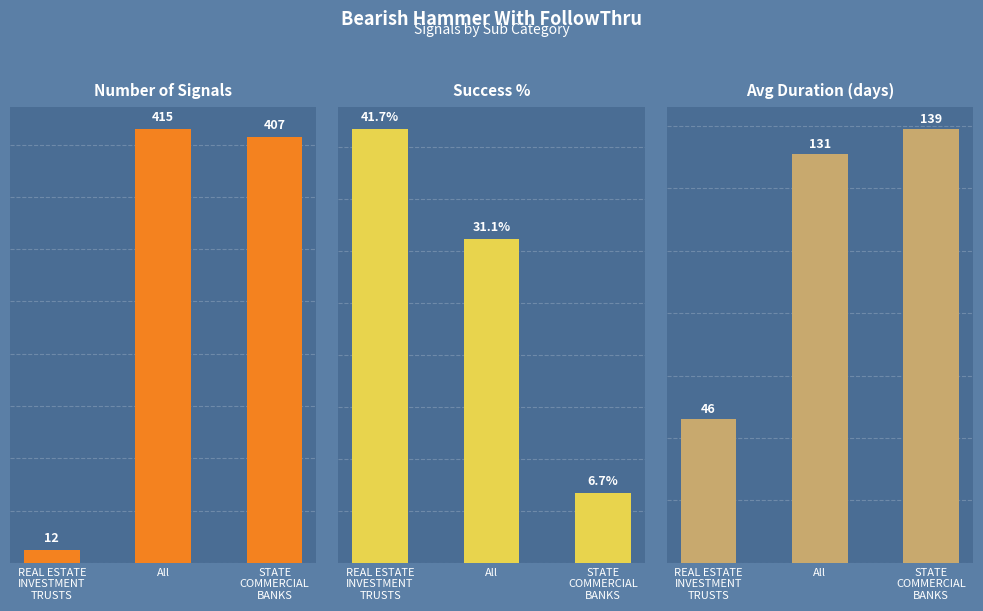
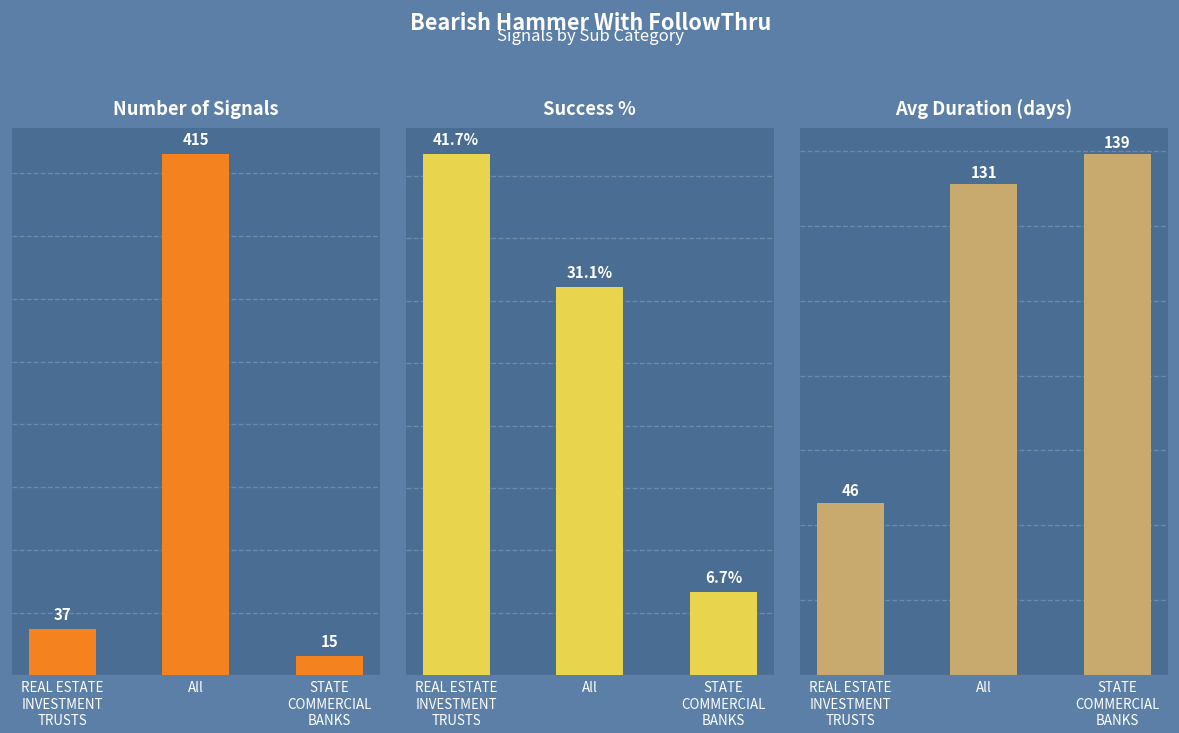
Number of Signals, REAL ESTATE INVESTMENT TRUSTS: 12 -> 37
Number of Signals, STATE COMMERCIAL BANKS: 407 -> 15
